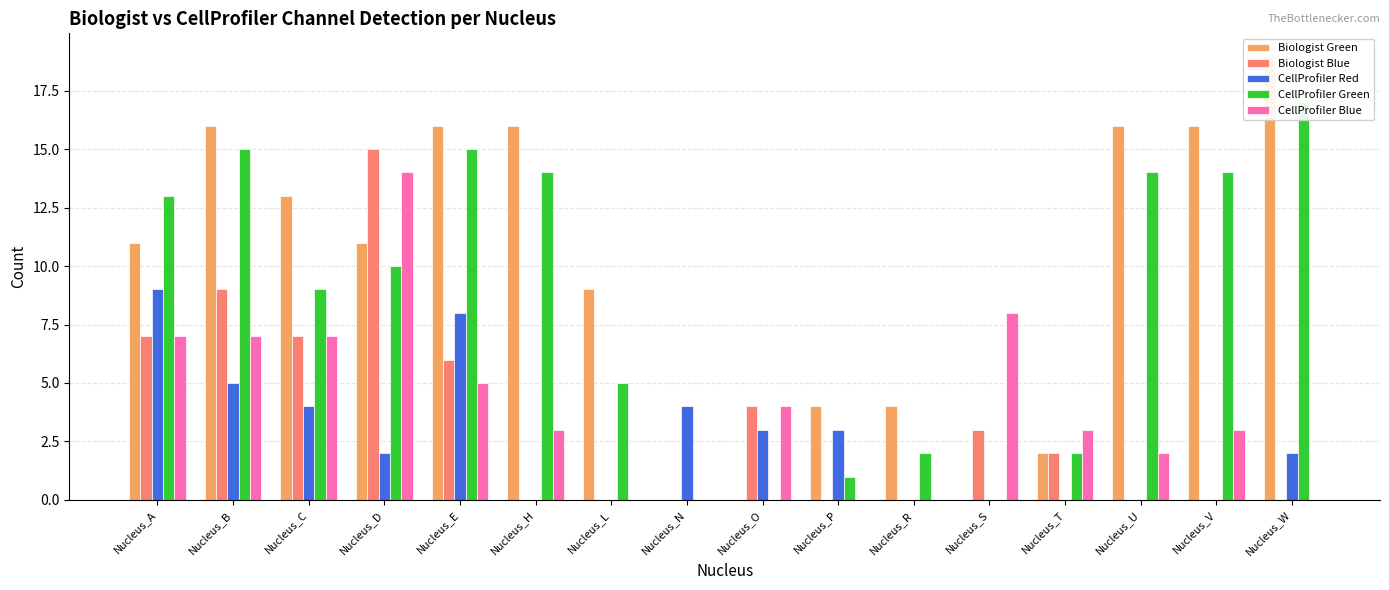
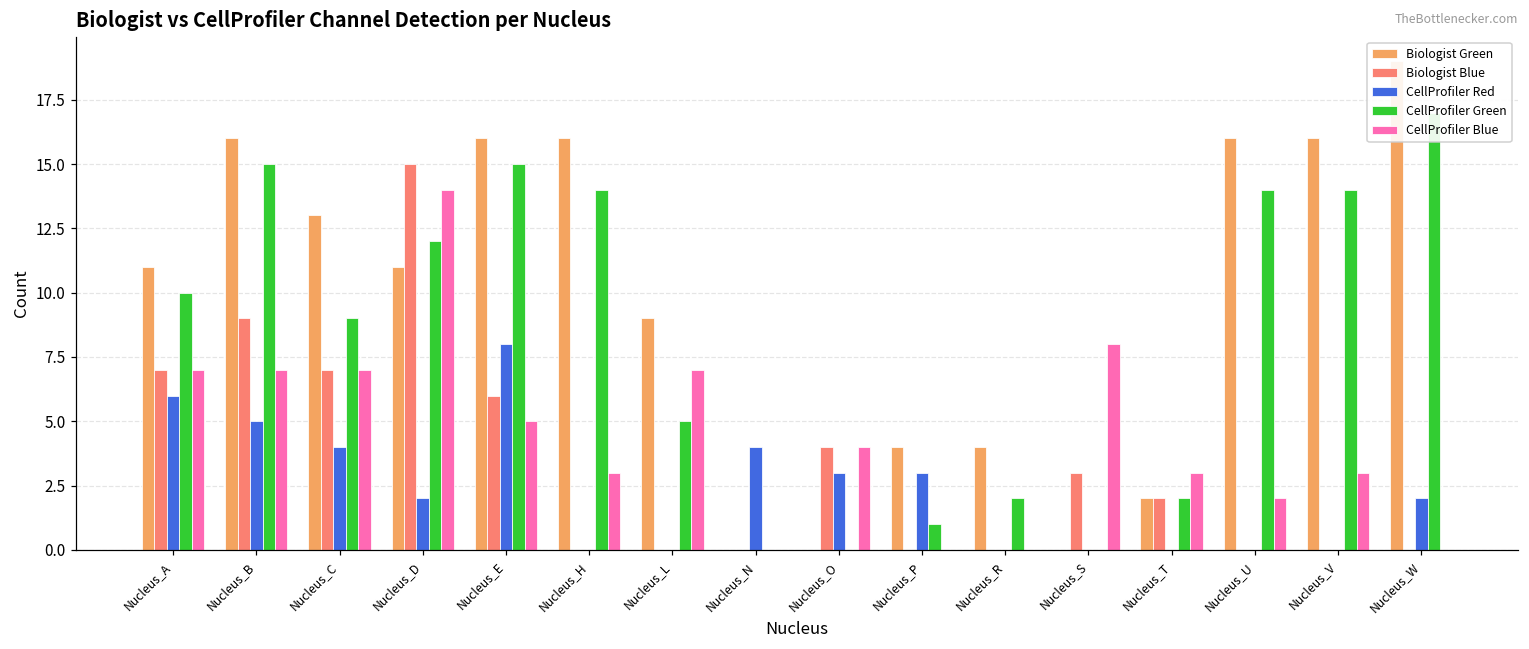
CellProfiler Red, Nucleus_A: 9 -> 6
CellProfiler Green, Nucleus_A: 13 -> 10
CellProfiler Green, Nucleus_D: 10 -> 12
CellProfiler Blue, Nucleus_L: 0 -> 7
